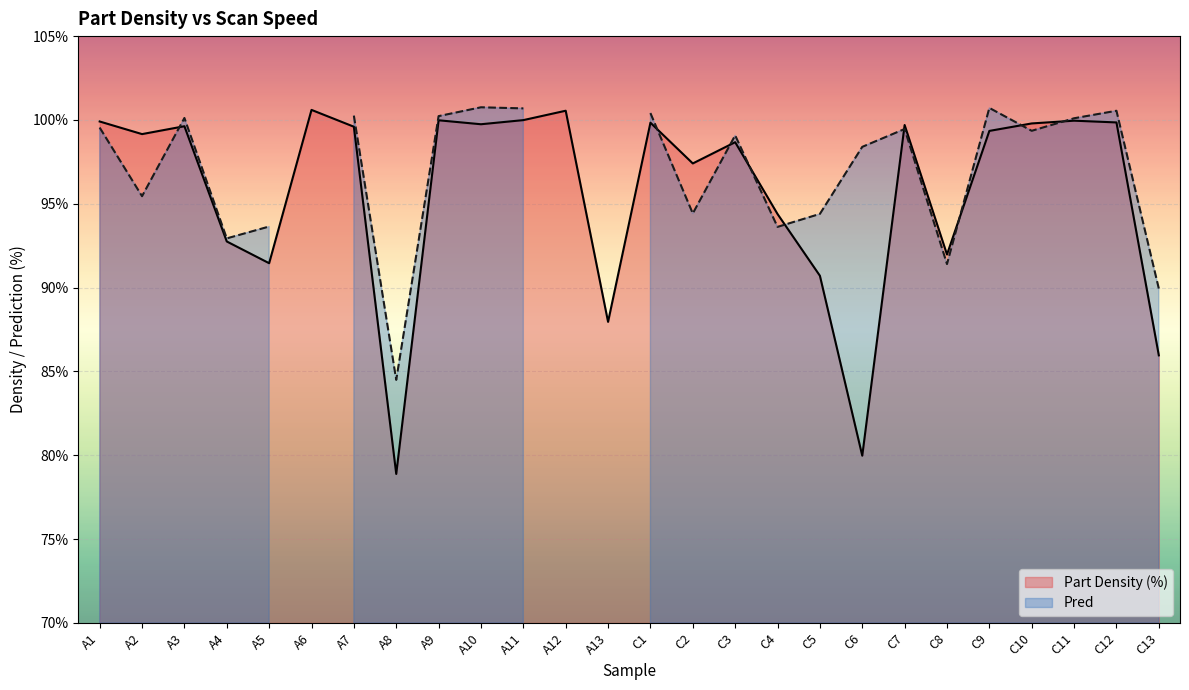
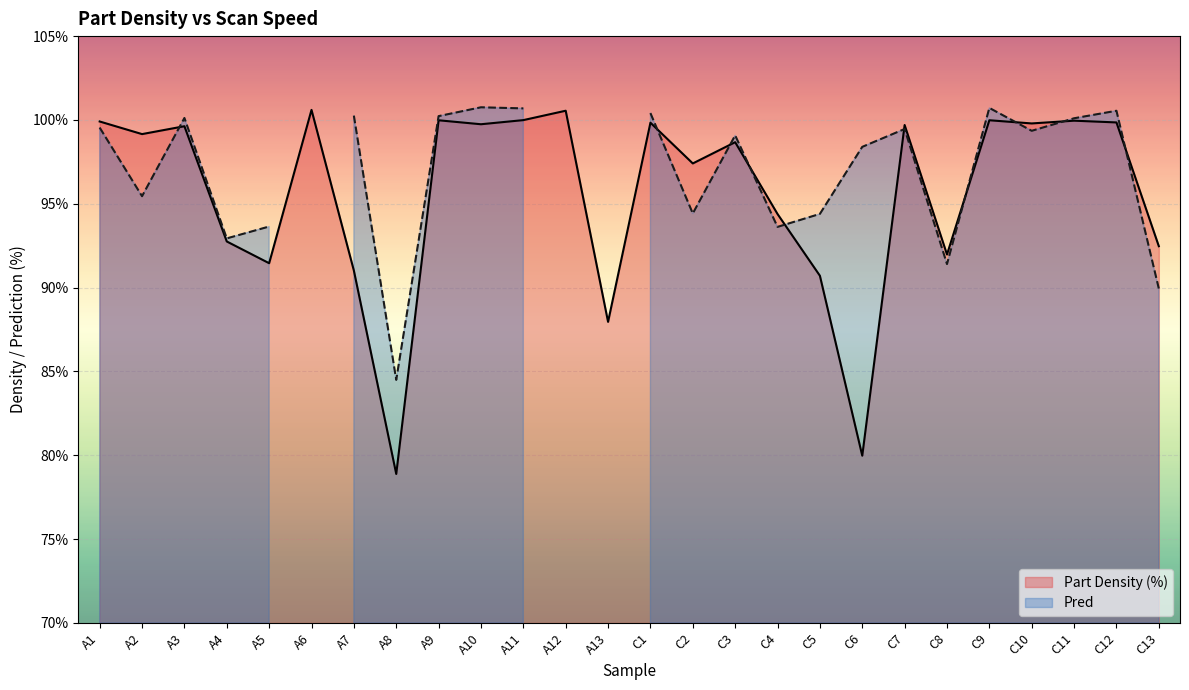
Part Density (%), A7: 99.6% -> 91.0%
Part Density (%), C9: 99.3% -> 100.0%
Part Density (%), C13: 86.0% -> 92.5%
